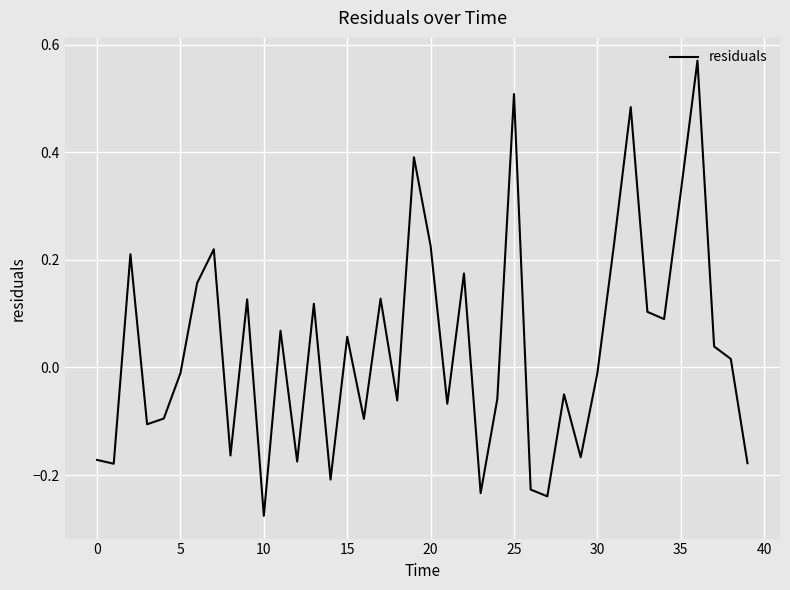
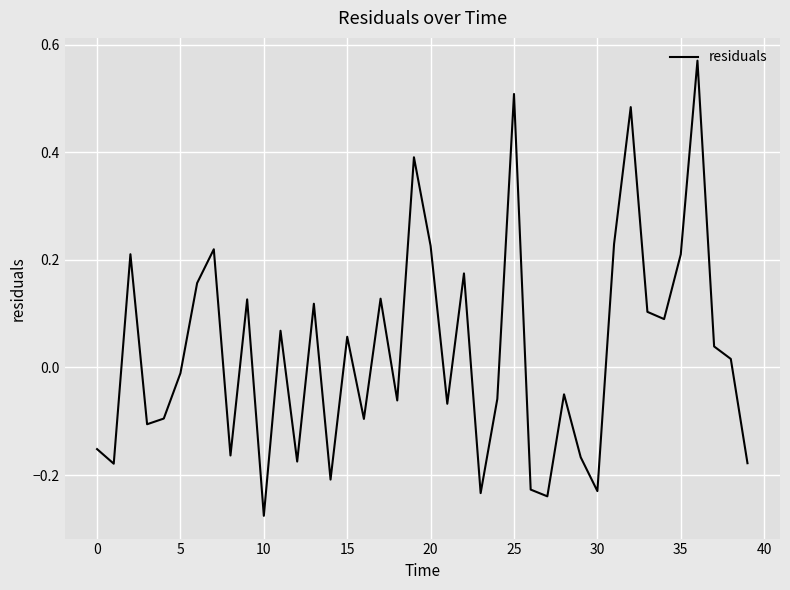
0: -0.17 -> -0.15
30: -0.01 -> -0.23
35: 0.33 -> 0.21
